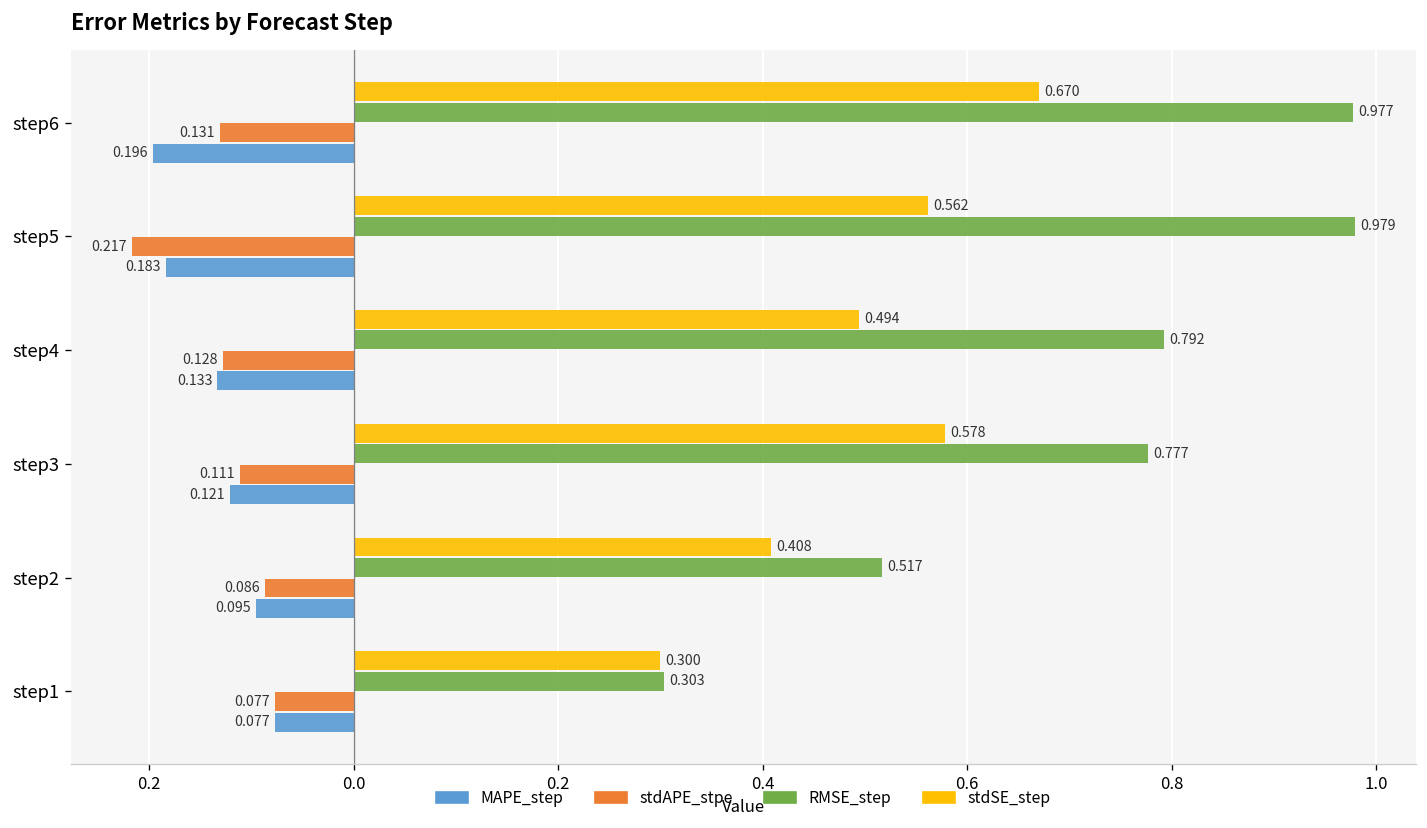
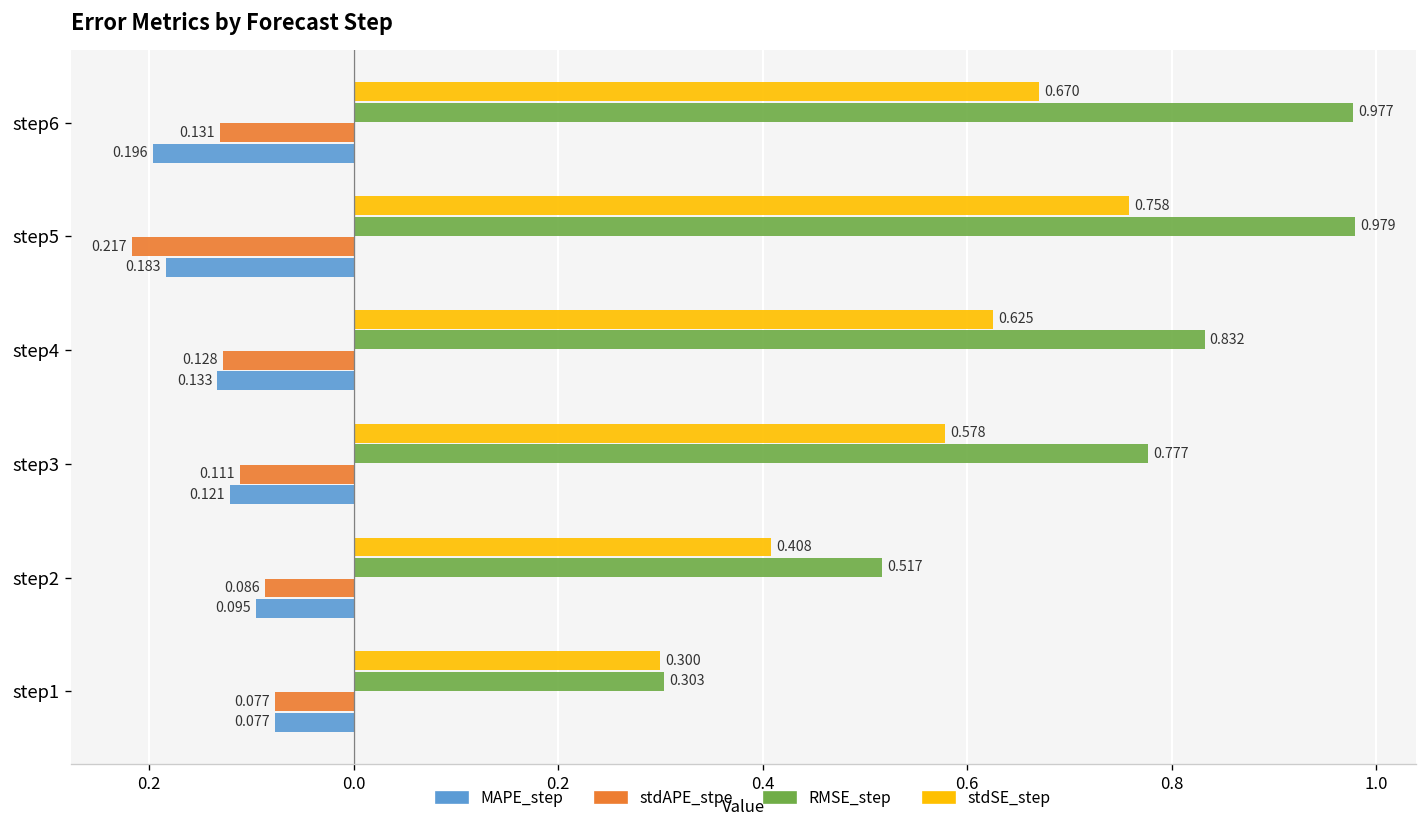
stdSE_step, step5: 0.562 -> 0.758
stdSE_step, step4: 0.494 -> 0.625
RMSE_step, step4: 0.792 -> 0.832
